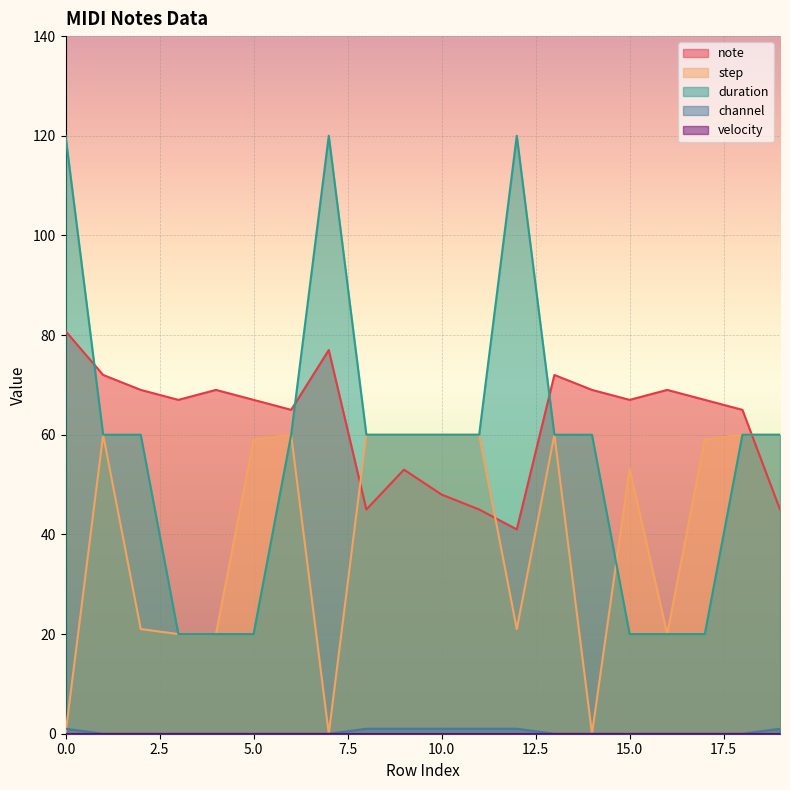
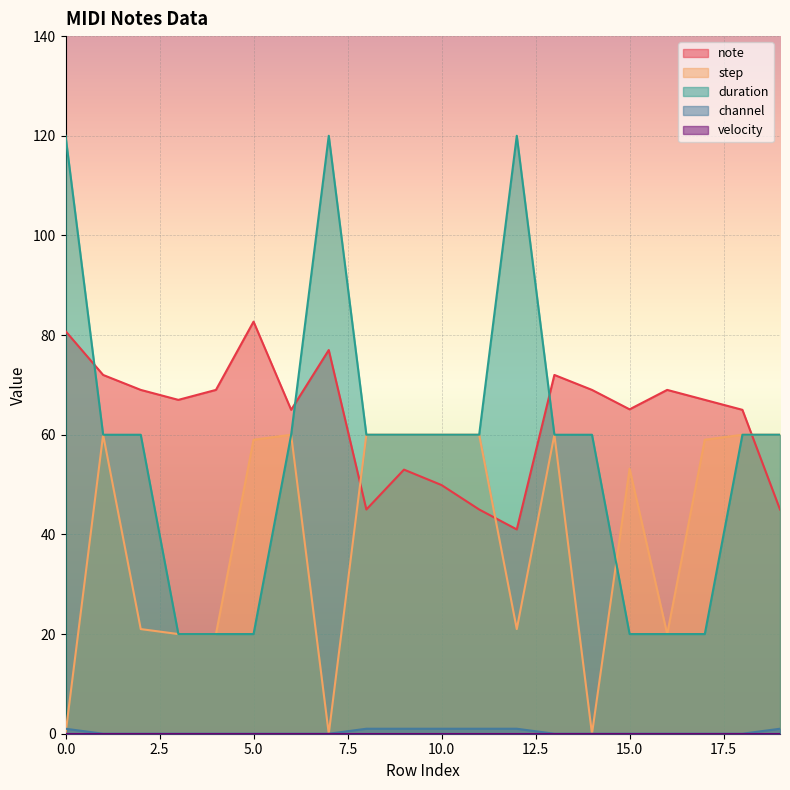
note, 5.0: 67 -> 83
note, 10.0: 48 -> 50
note, 15.0: 67 -> 65
